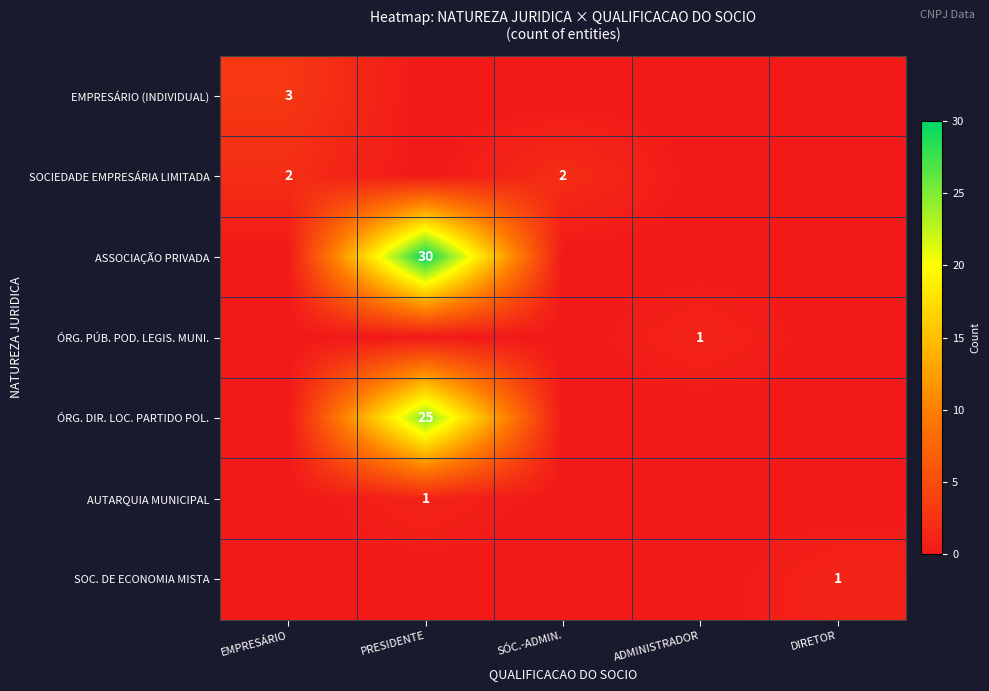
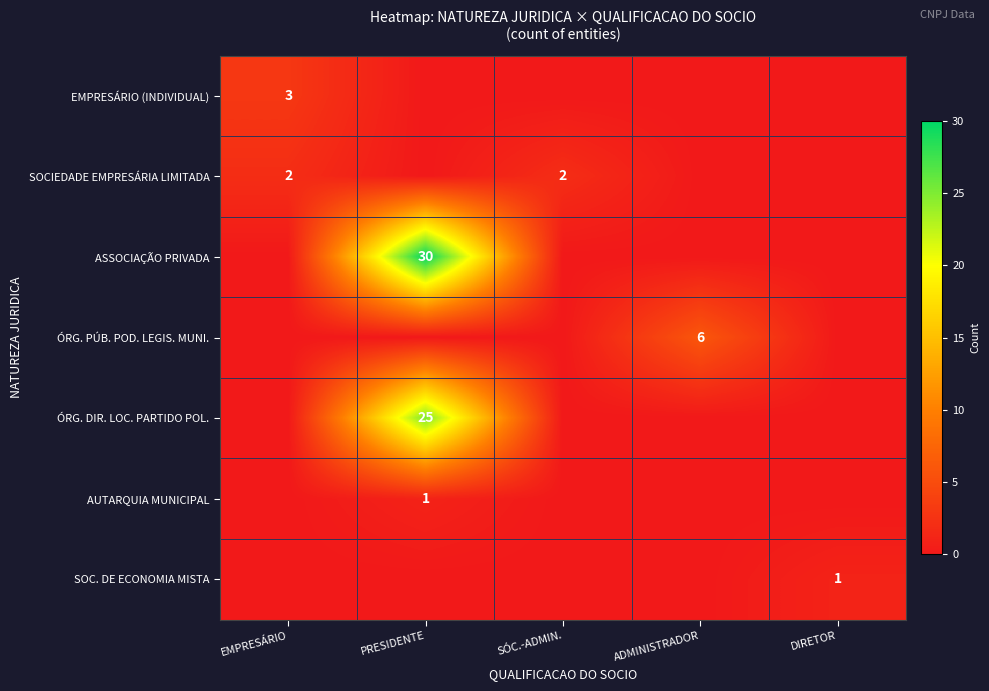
ÓRG. PÚB. POD. LEGIS. MUNI., ADMINISTRADOR: 1 -> 6
